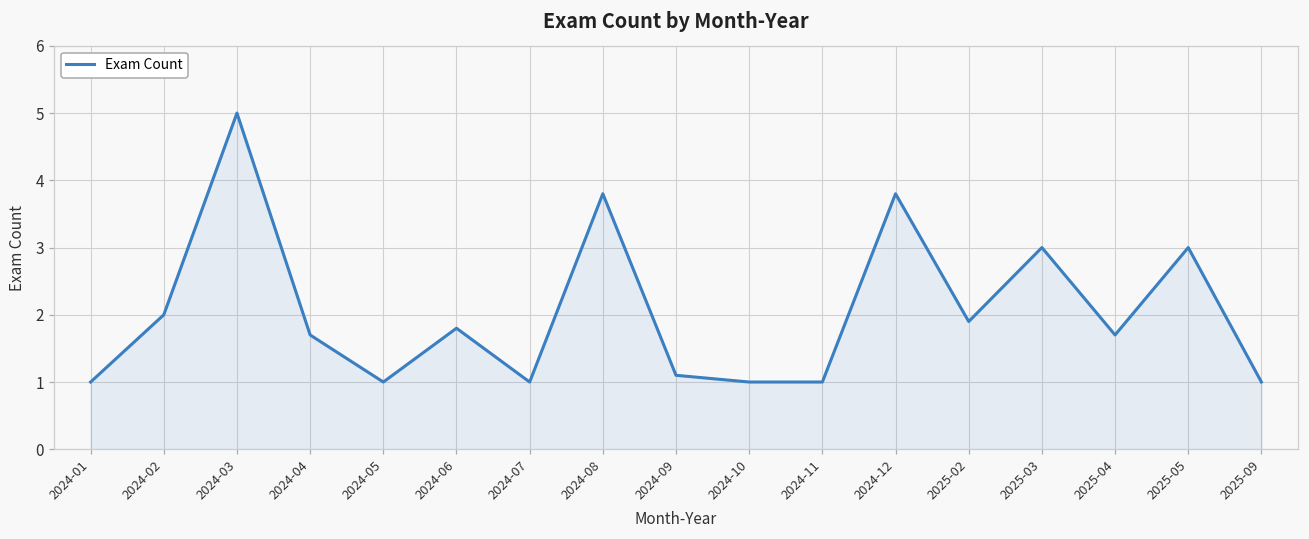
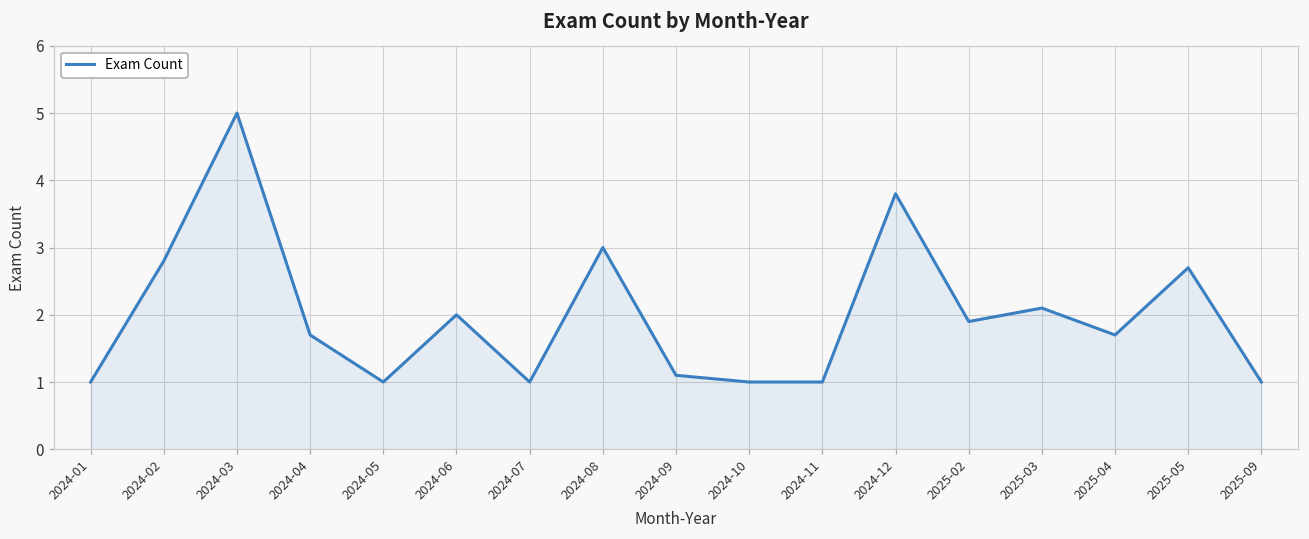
2024-02: 2.0 -> 2.8
2024-06: 1.8 -> 2.0
2024-08: 3.8 -> 3.0
2025-03: 3.0 -> 2.1
2025-05: 3.0 -> 2.7
